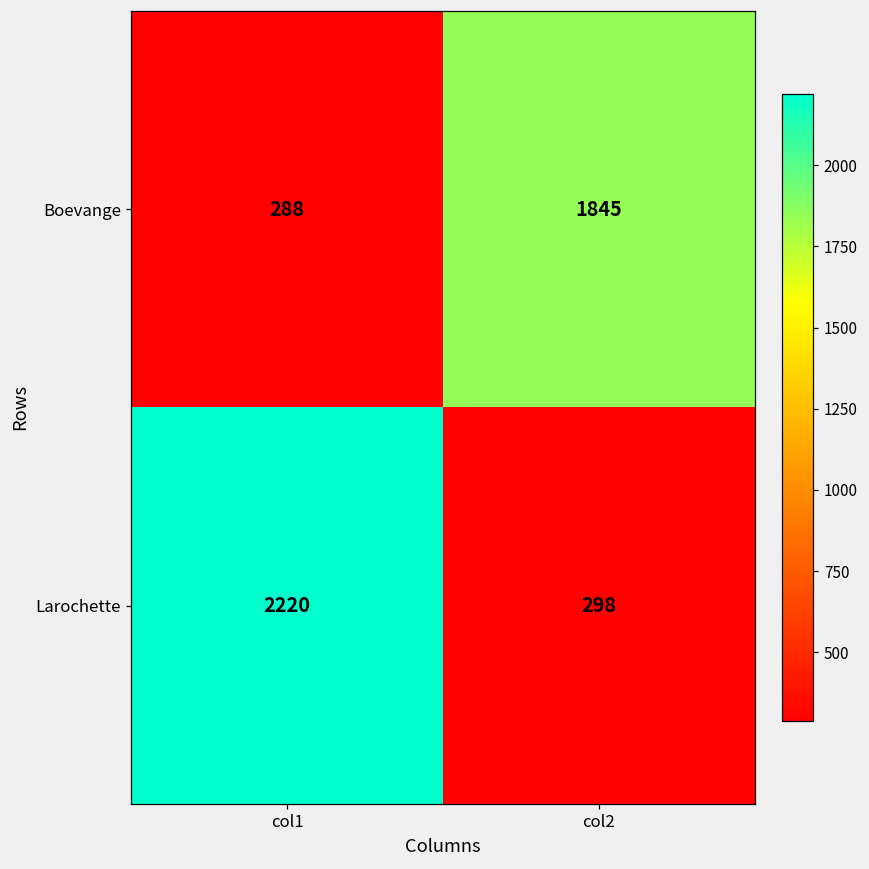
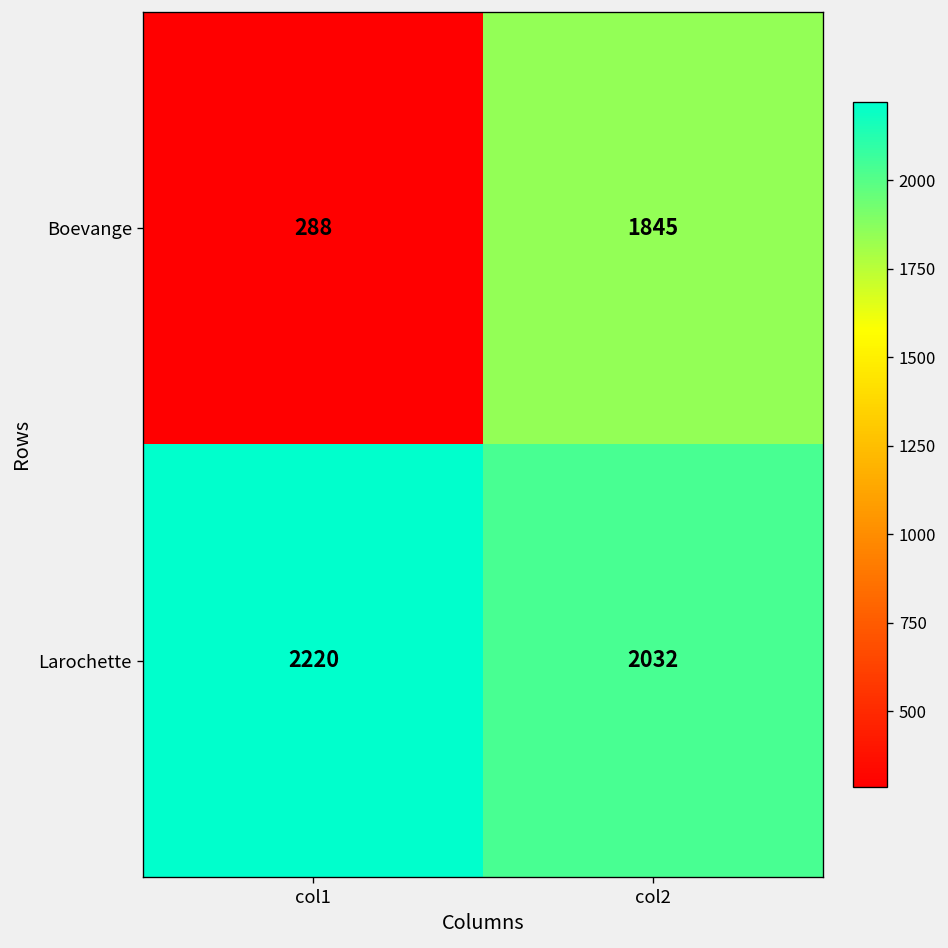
Larochette, col2: 298 -> 2032
